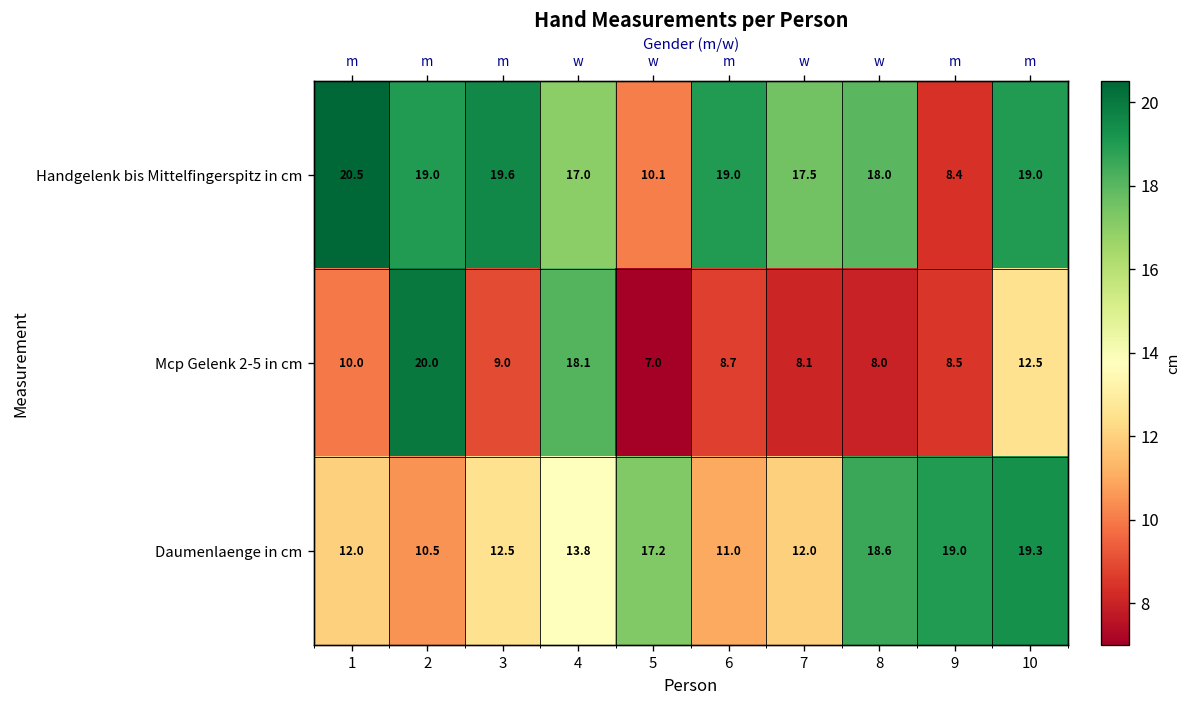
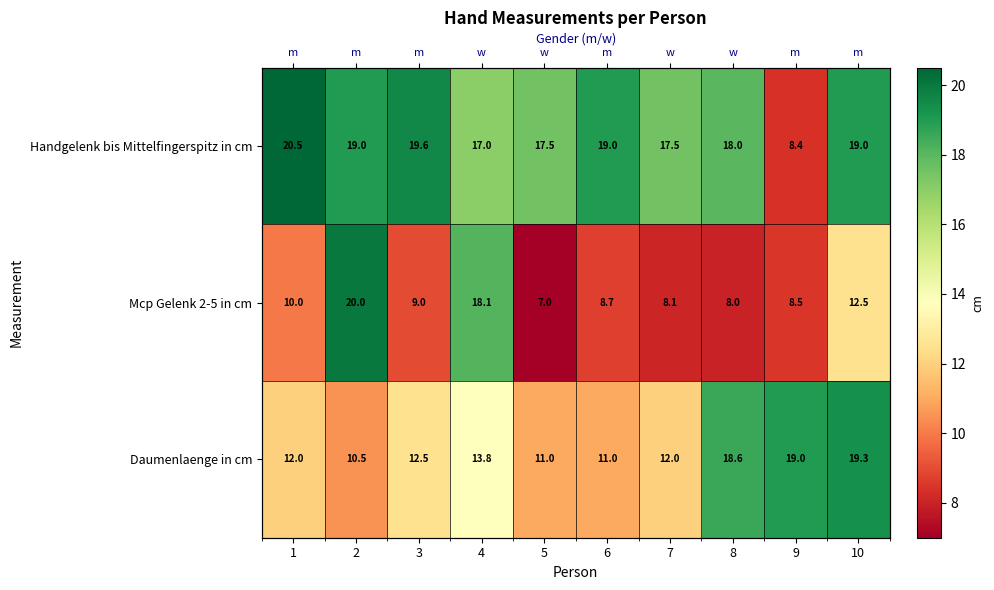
Handgelenk bis Mittelfingerspitz in cm, 5: 10.1 -> 17.5
Daumenlaenge in cm, 5: 17.2 -> 11.0
